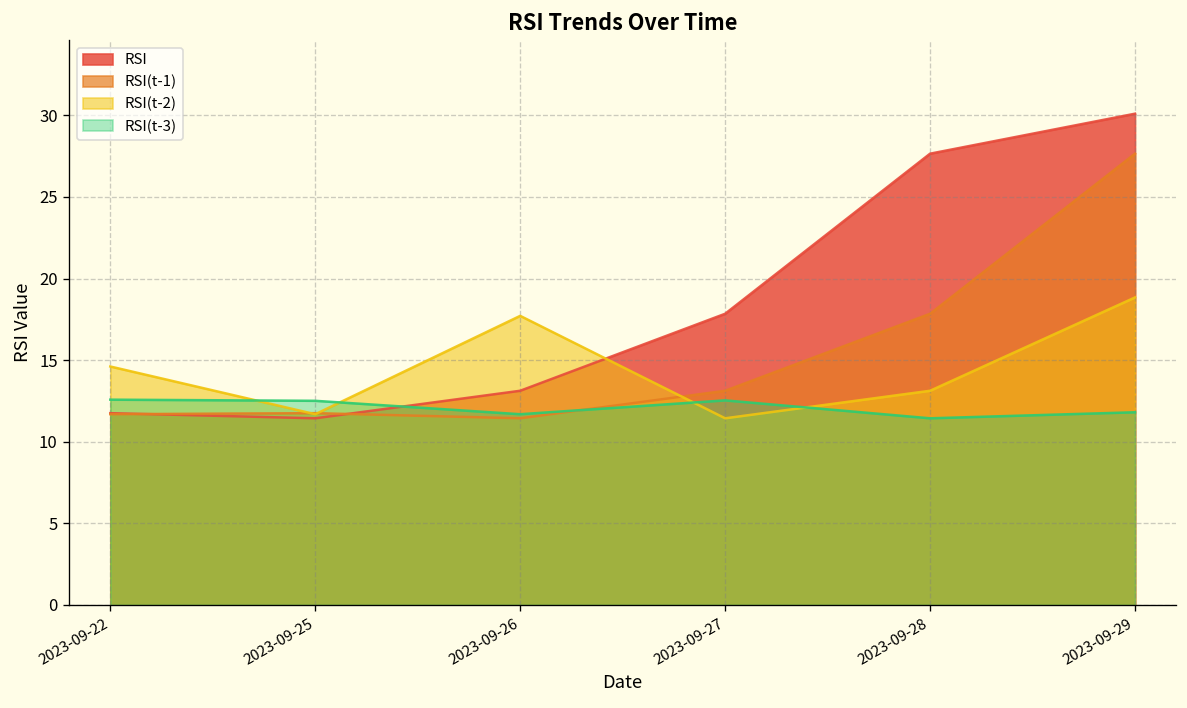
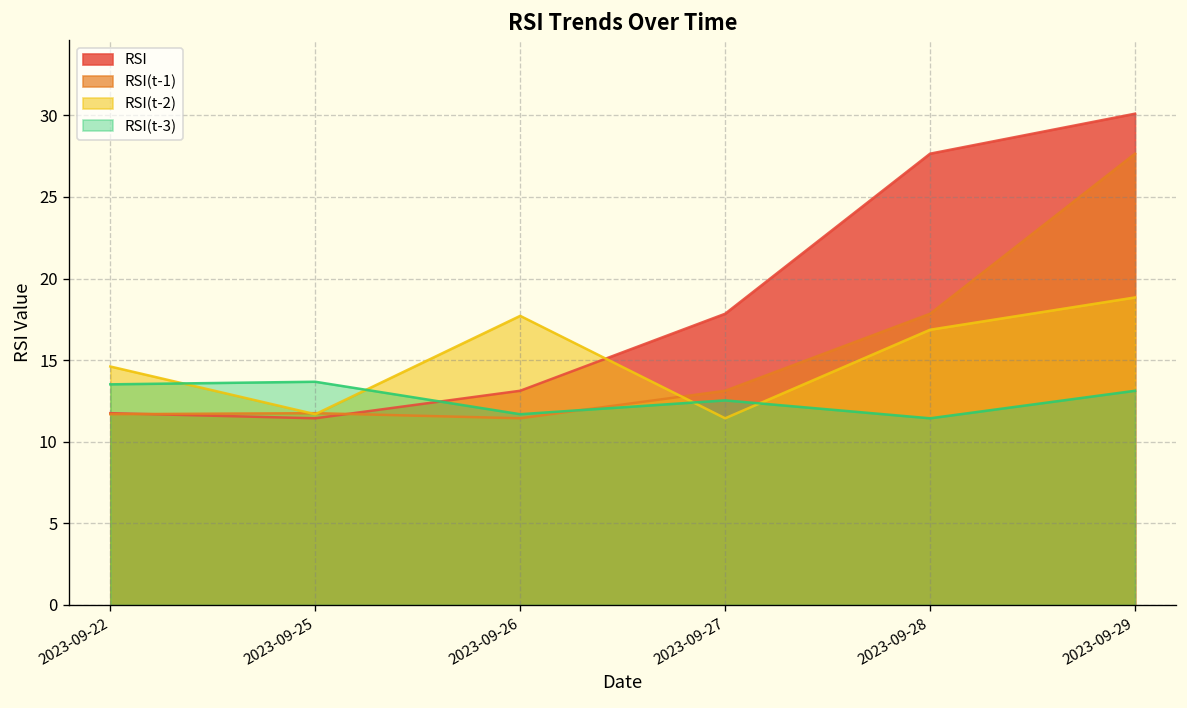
RSI(t-3), 2023-09-22: 12.6 -> 13.5
RSI(t-3), 2023-09-25: 12.5 -> 13.7
RSI(t-2), 2023-09-28: 13.1 -> 16.9
RSI(t-3), 2023-09-29: 11.8 -> 13.1
